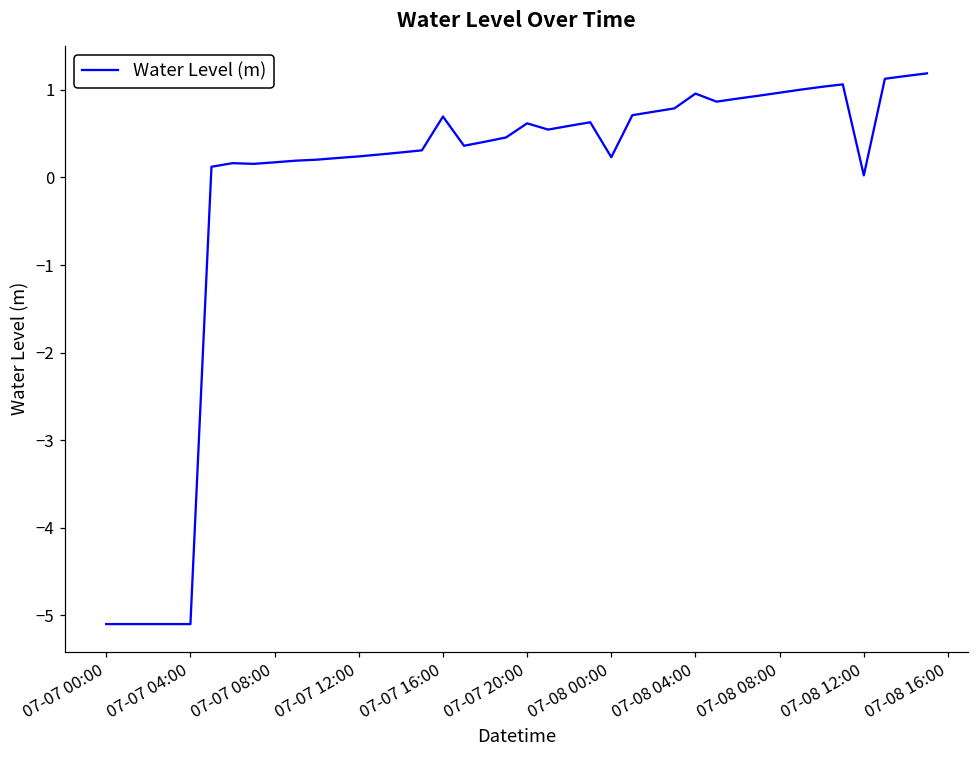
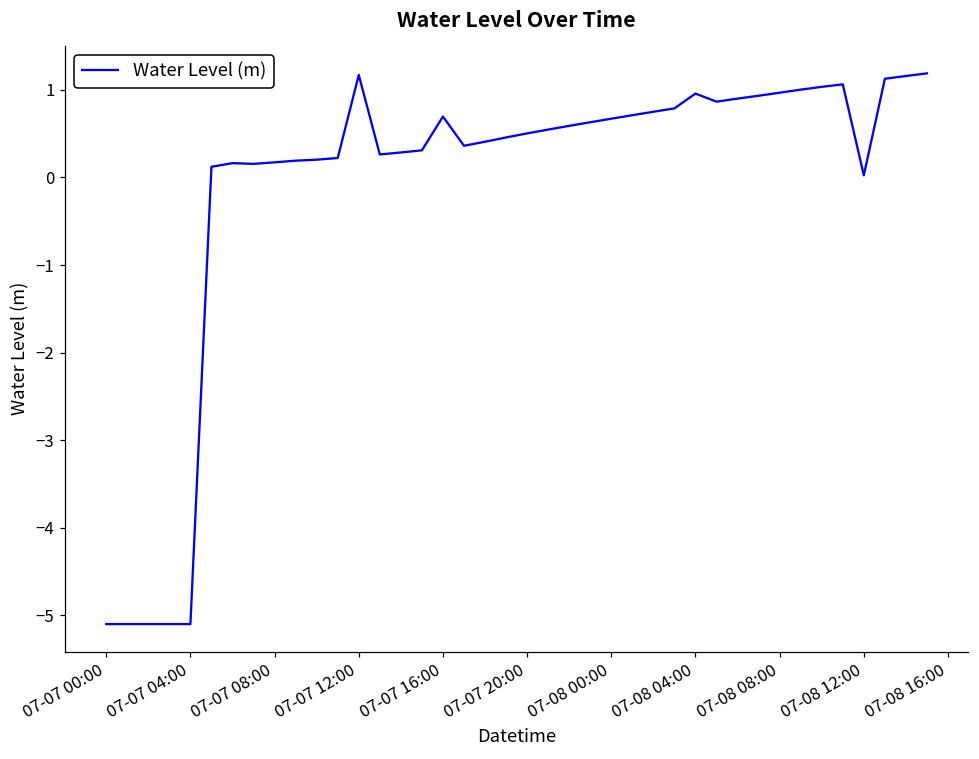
07-07 12:00: 0.2 -> 1.2
07-07 20:00: 0.6 -> 0.5
07-08 00:00: 0.2 -> 0.7
